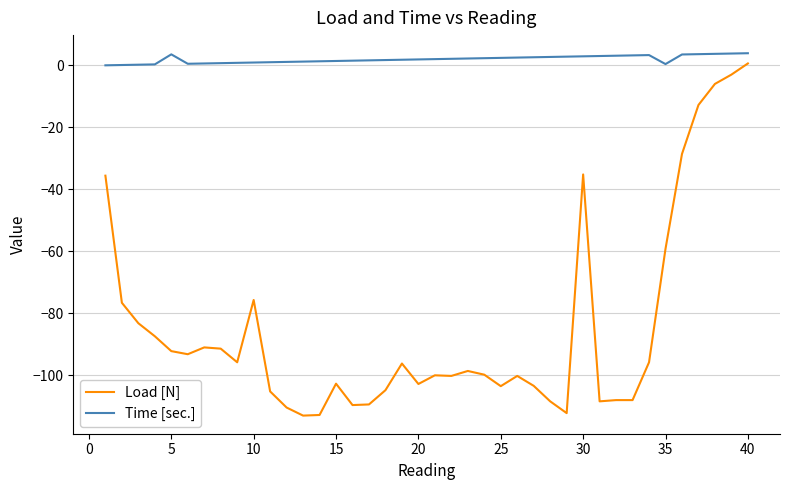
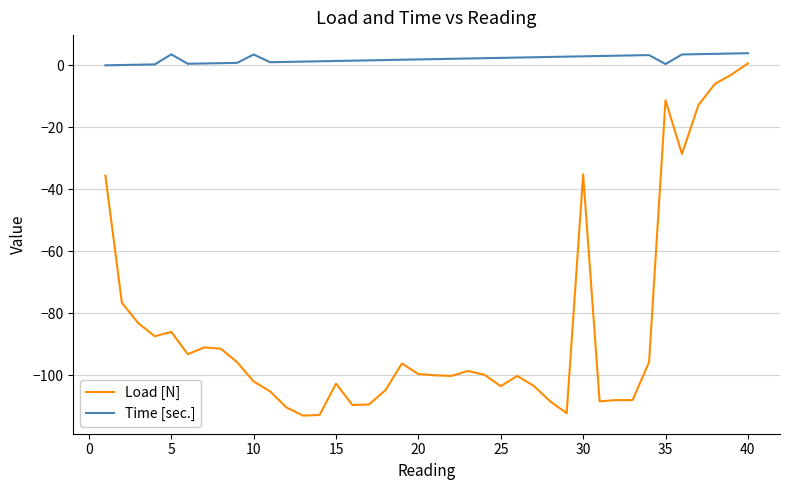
Load [N], 5: -92 -> -86
Load [N], 10: -76 -> -102
Time [sec.], 10: 1 -> 3
Load [N], 20: -103 -> -100
Load [N], 35: -59 -> -11
